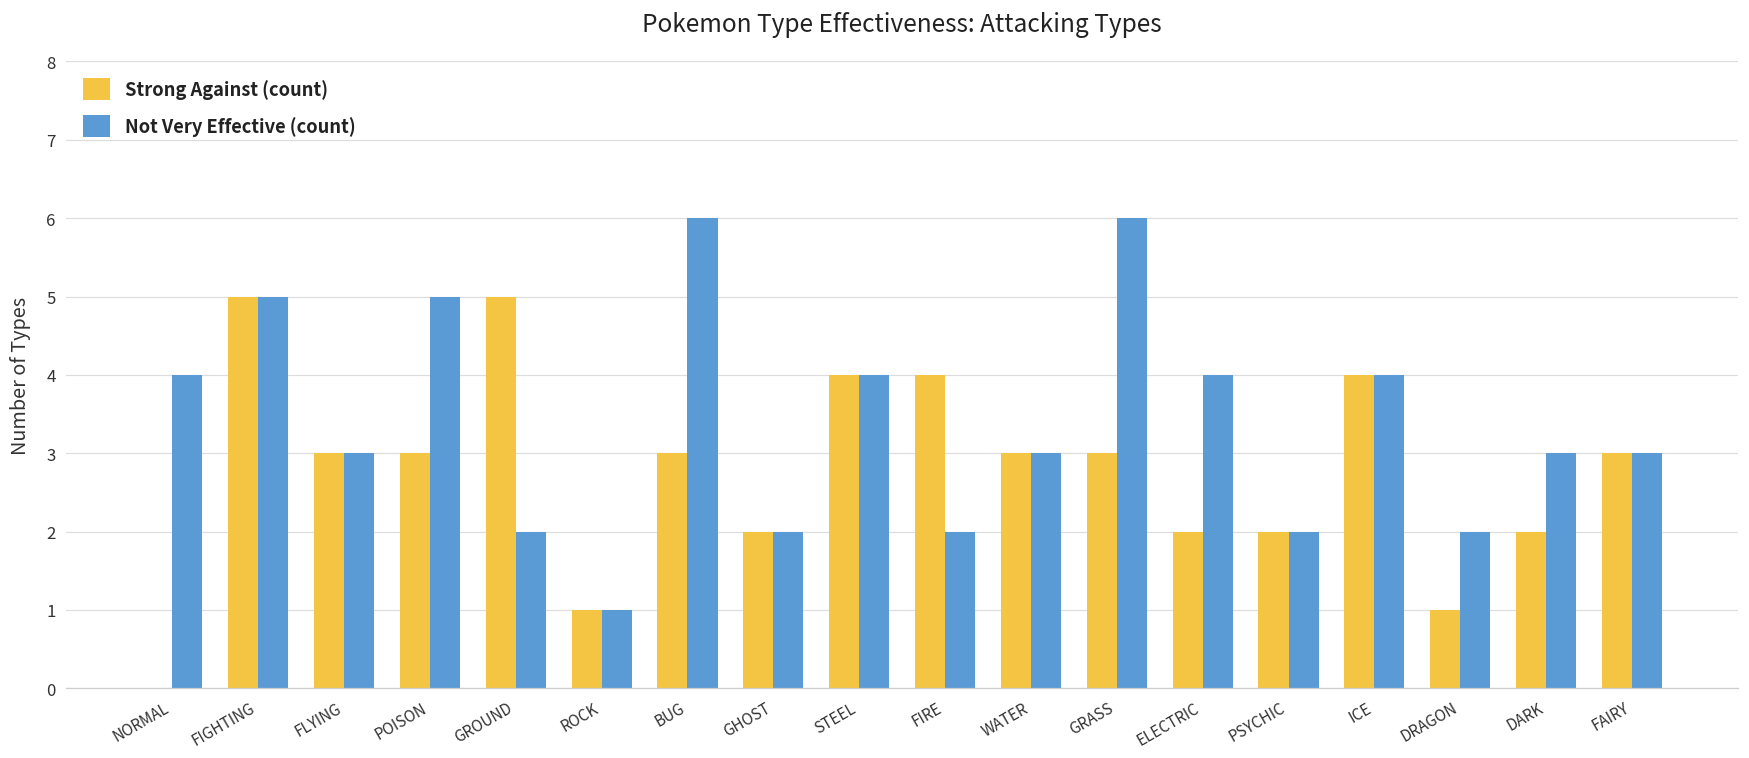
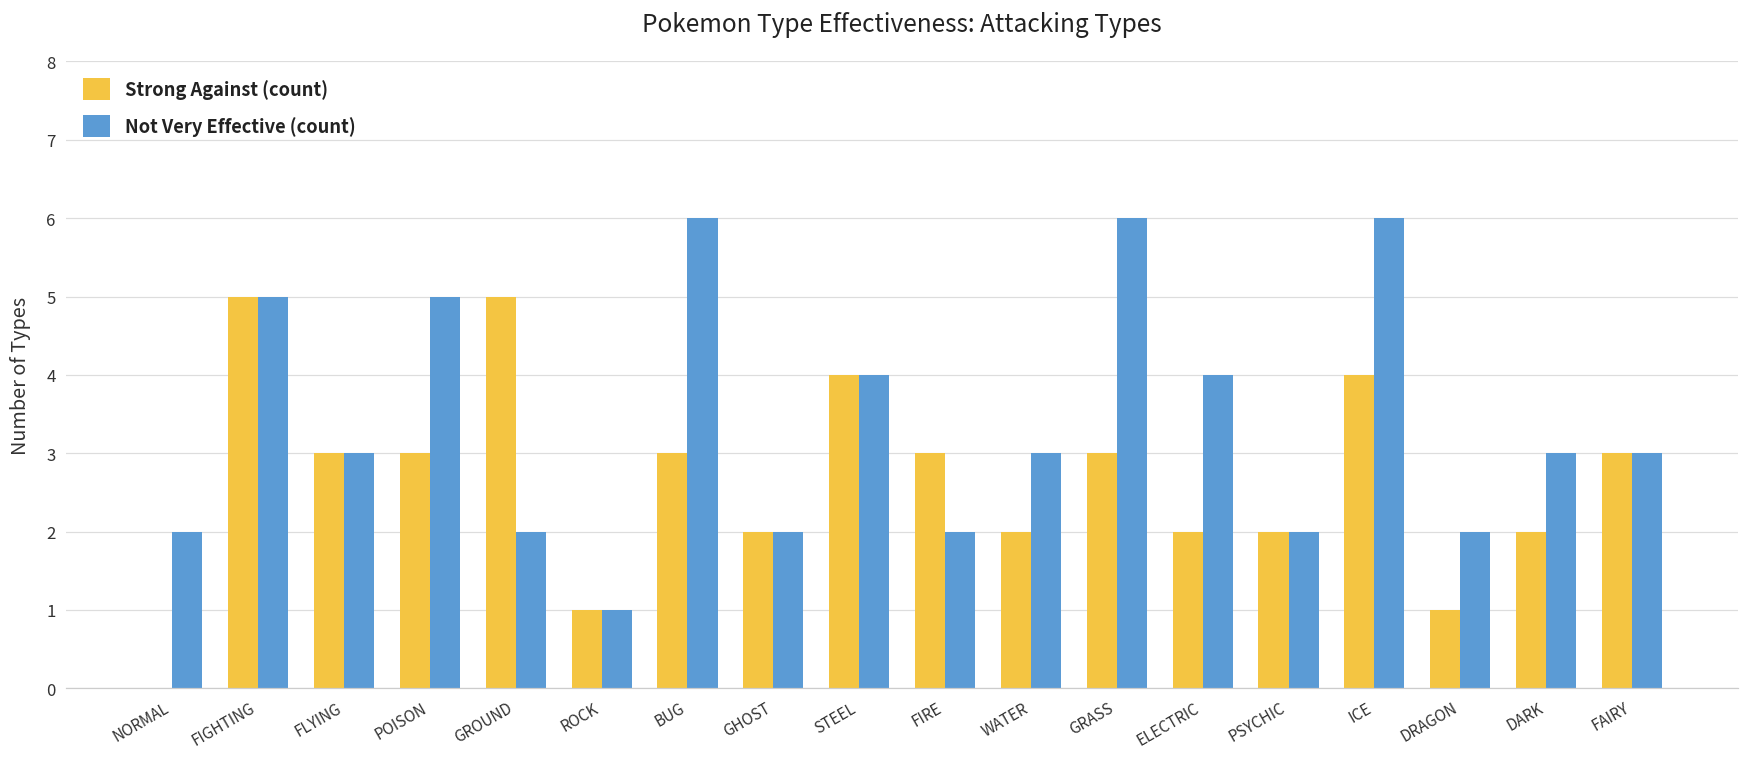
Not Very Effective (count), NORMAL: 4 -> 2
Strong Against (count), FIRE: 4 -> 3
Strong Against (count), WATER: 3 -> 2
Not Very Effective (count), ICE: 4 -> 6
